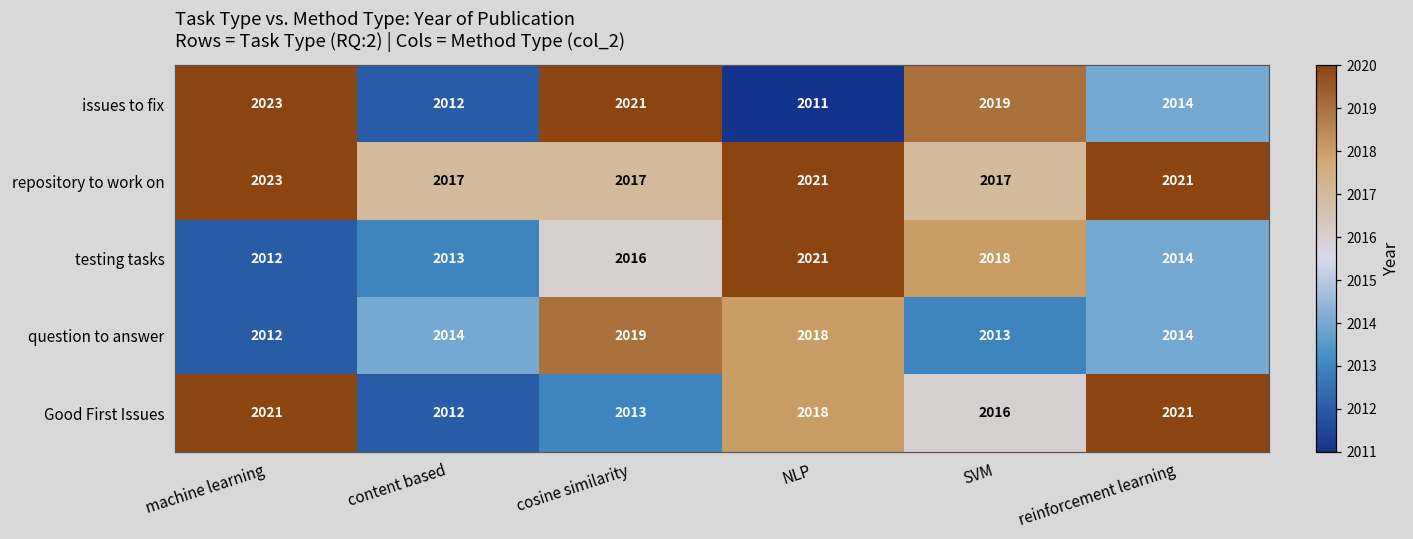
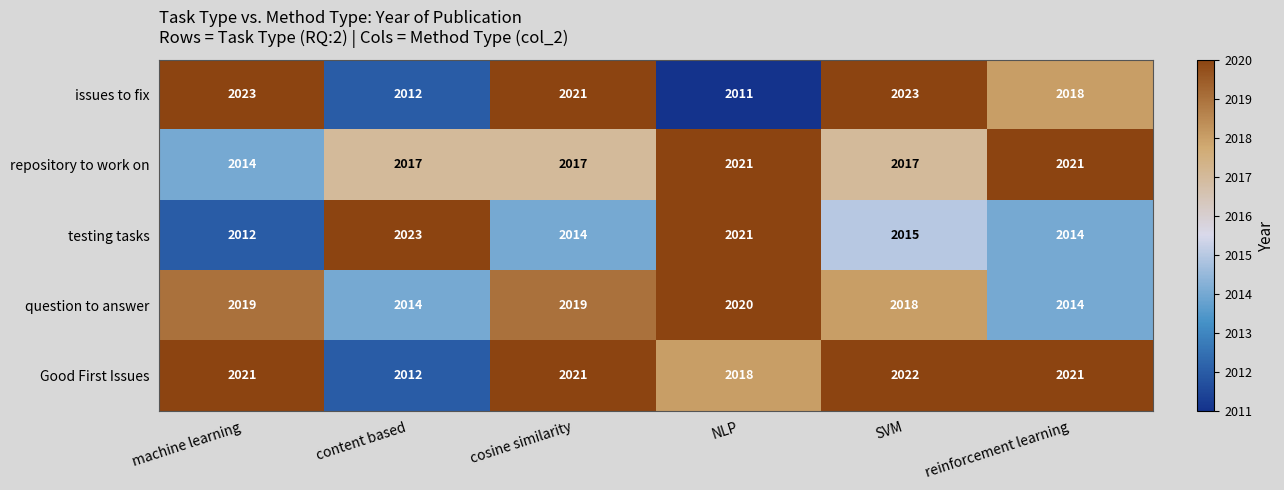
issues to fix, SVM: 2019 -> 2023
issues to fix, reinforcement learning: 2014 -> 2018
repository to work on, machine learning: 2023 -> 2014
testing tasks, content based: 2013 -> 2023
testing tasks, cosine similarity: 2016 -> 2014
testing tasks, SVM: 2018 -> 2015
question to answer, machine learning: 2012 -> 2019
question to answer, NLP: 2018 -> 2020
question to answer, SVM: 2013 -> 2018
Good First Issues, cosine similarity: 2013 -> 2021
Good First Issues, SVM: 2016 -> 2022
